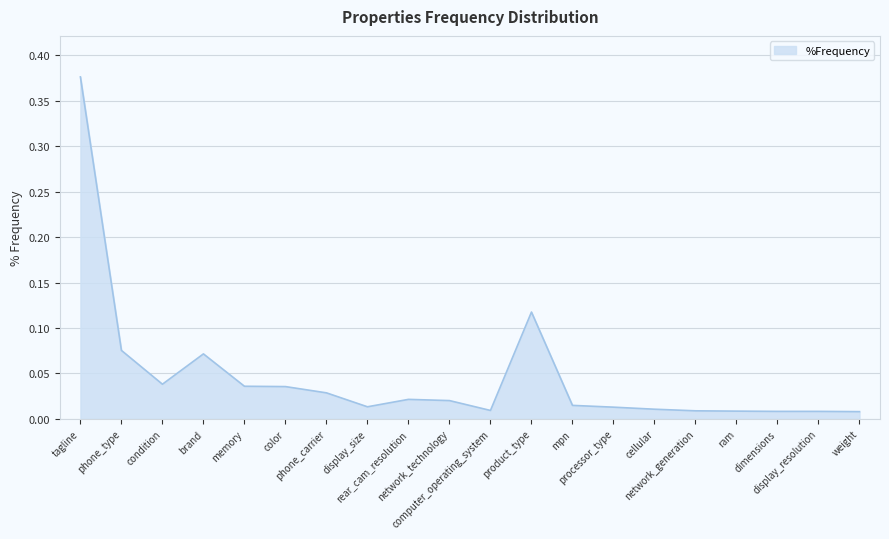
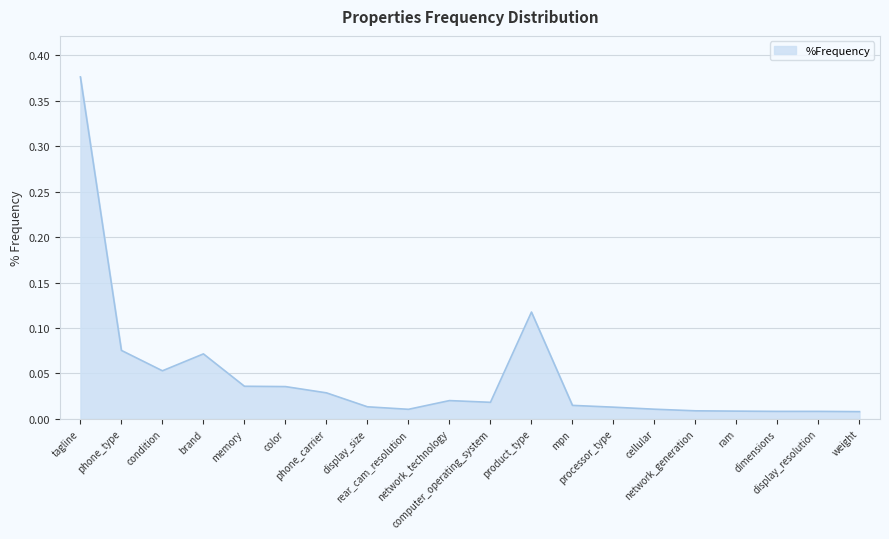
condition: 0.04 -> 0.05
rear_cam_resolution: 0.02 -> 0.01
computer_operating_system: 0.01 -> 0.02
